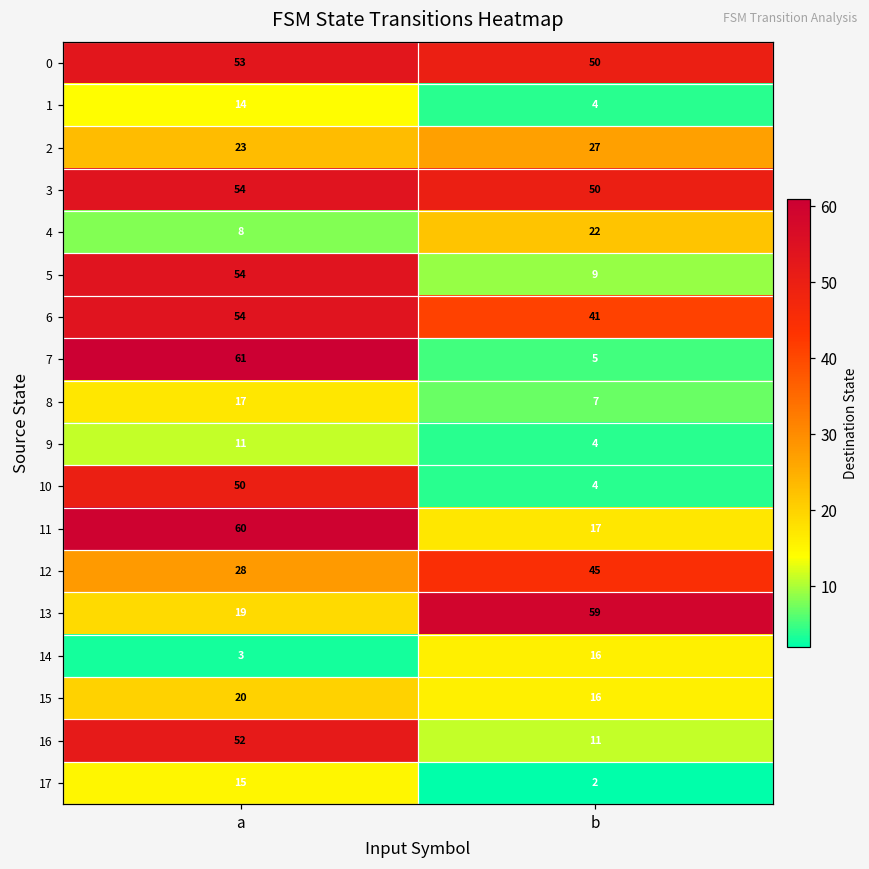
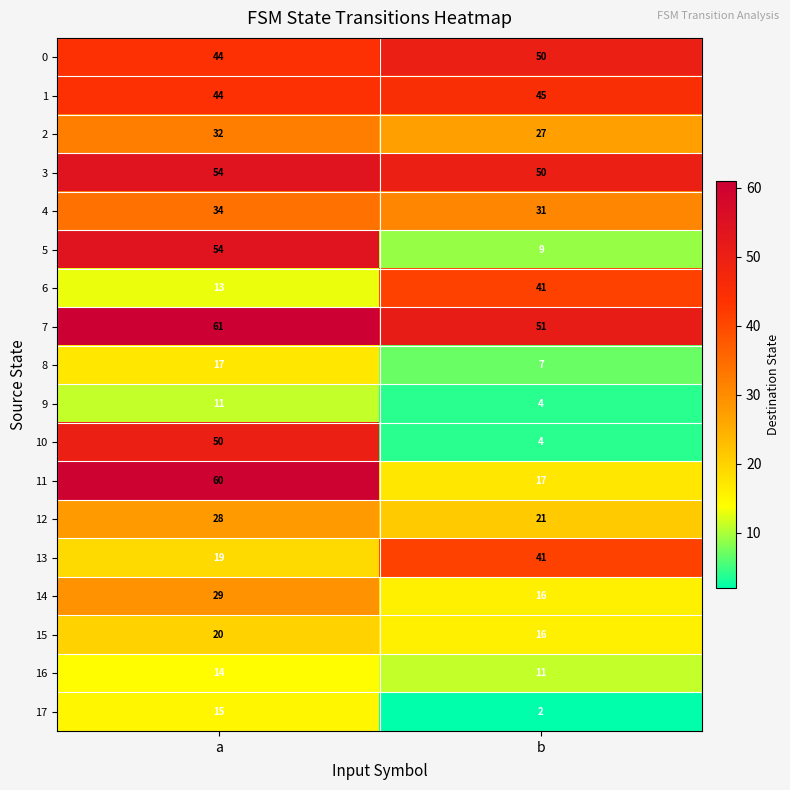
0, a: 53 -> 44
1, a: 14 -> 44
1, b: 4 -> 45
2, a: 23 -> 32
4, a: 8 -> 34
4, b: 22 -> 31
6, a: 54 -> 13
7, b: 5 -> 51
12, b: 45 -> 21
13, b: 59 -> 41
14, a: 3 -> 29
16, a: 52 -> 14
